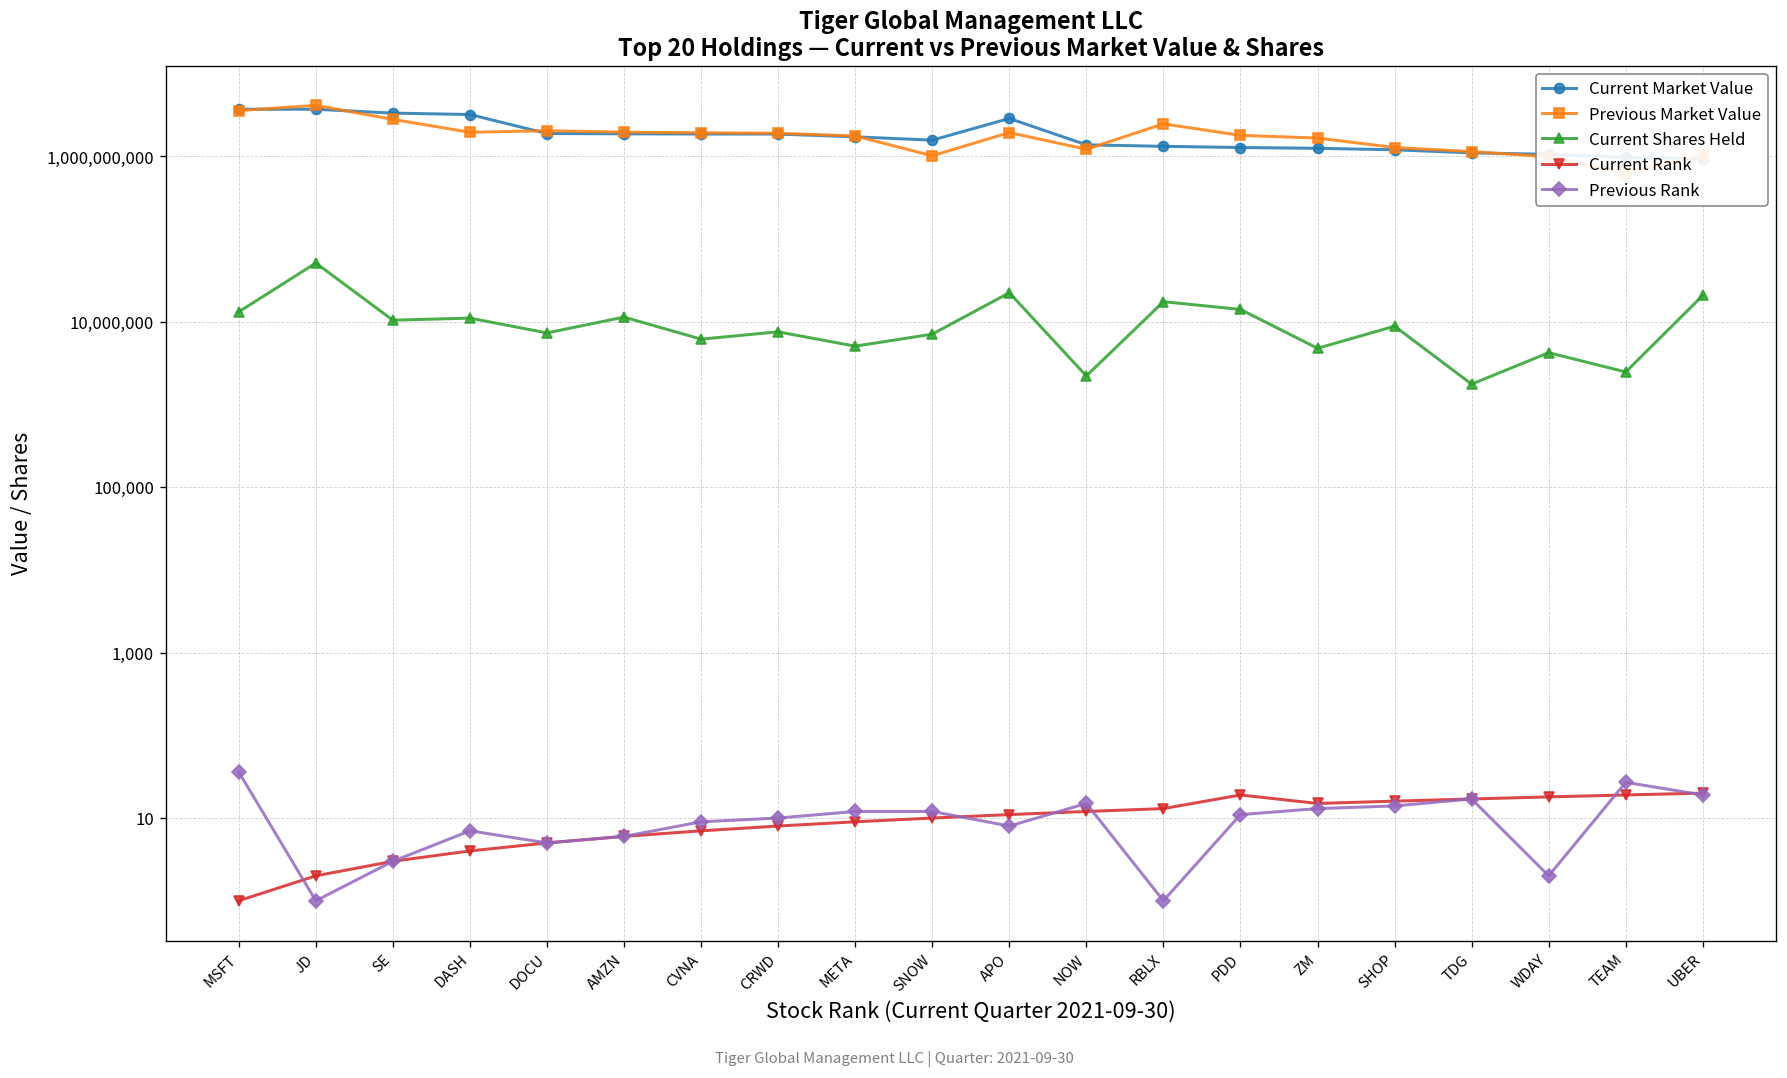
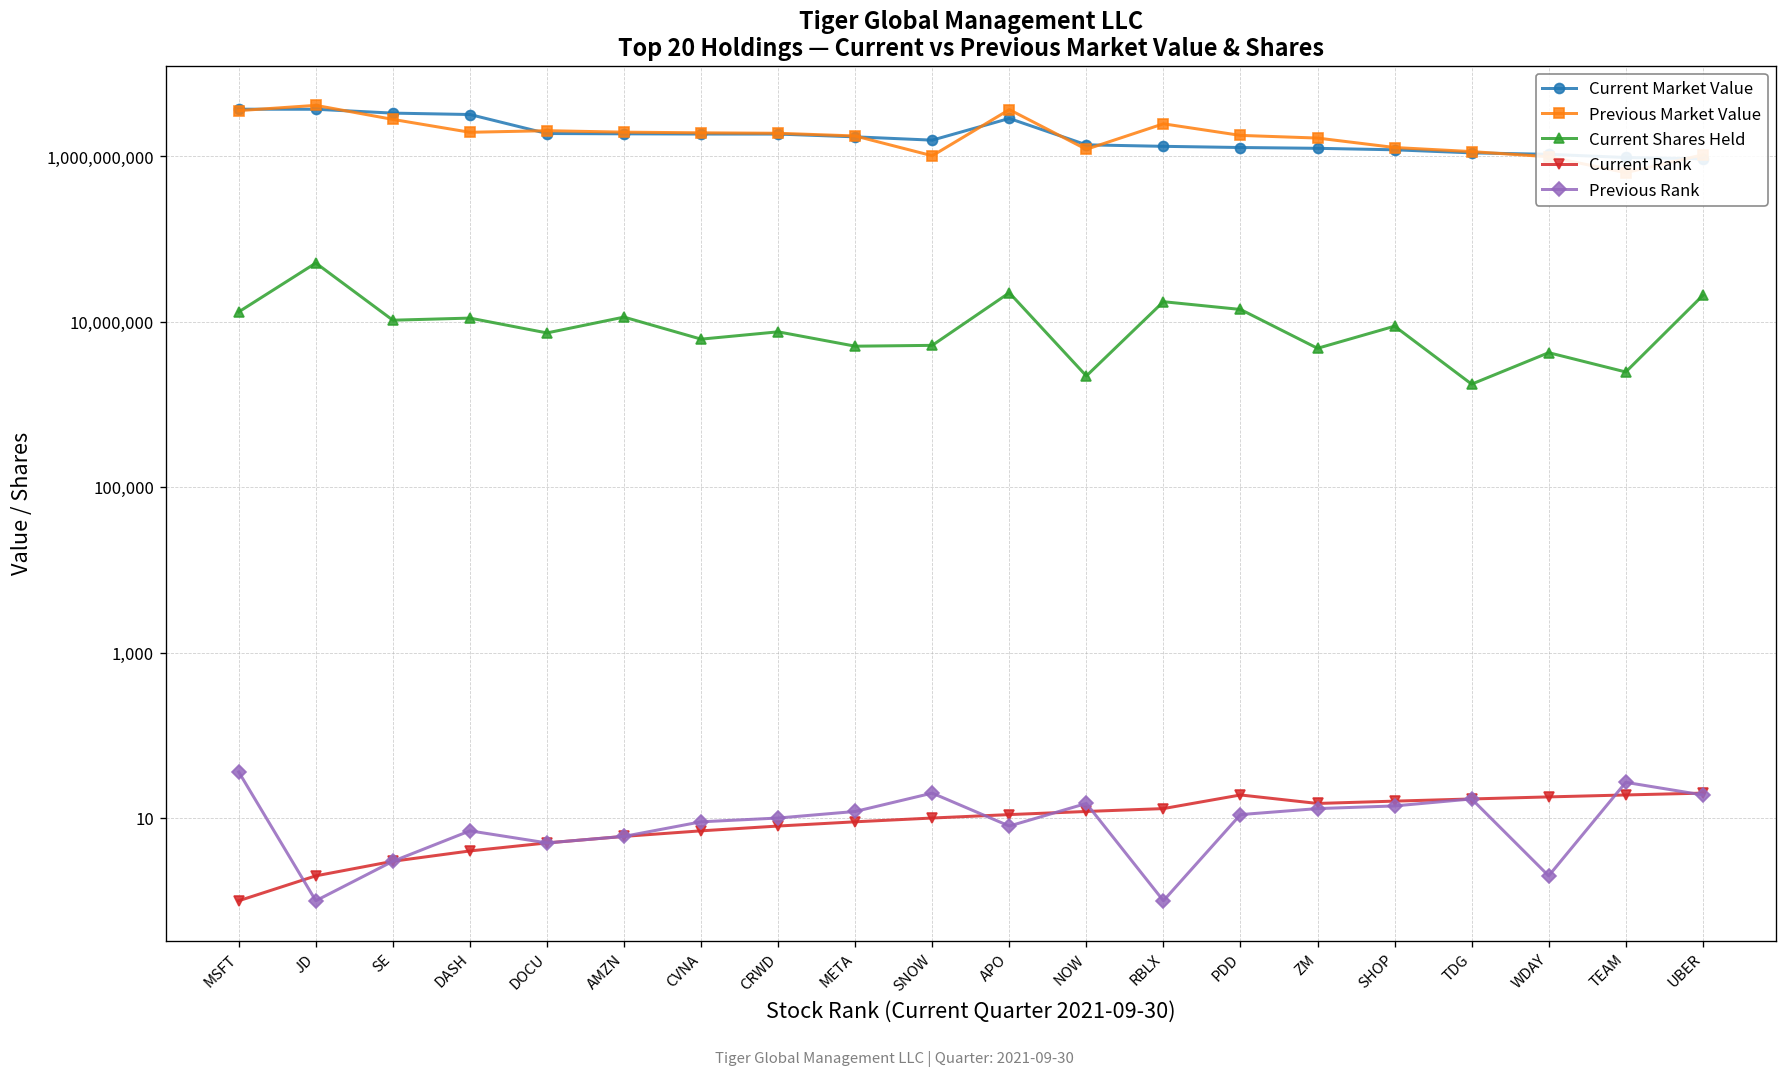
Current Shares Held, SNOW: 7,000,000 -> 5,000,000
Previous Rank, SNOW: 12 -> 20
Previous Market Value, APO: 1,900,000,000 -> 4,000,000,000
